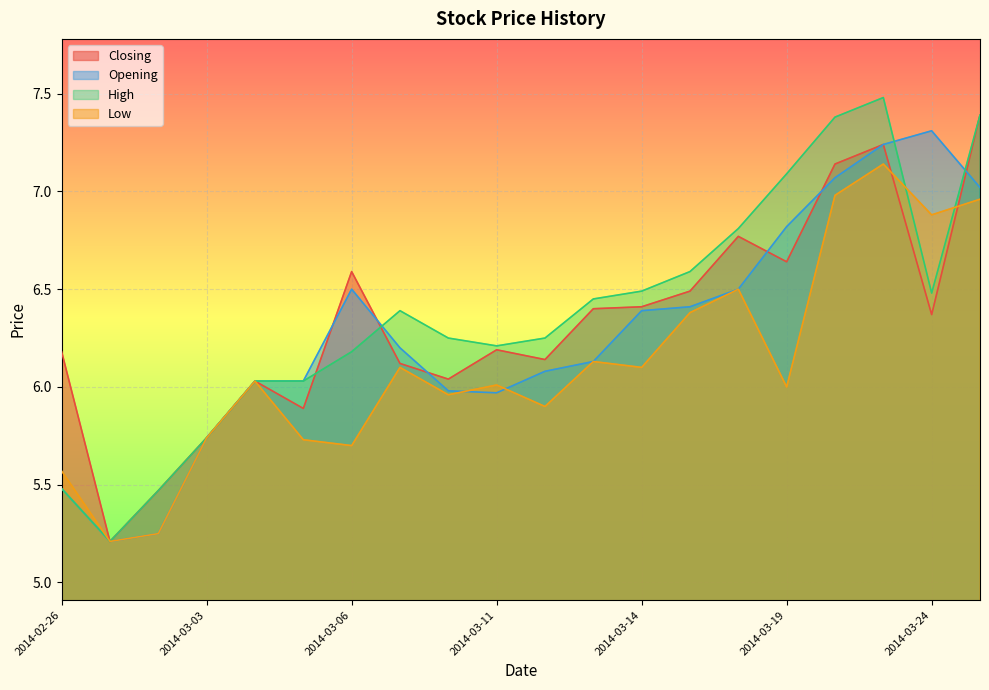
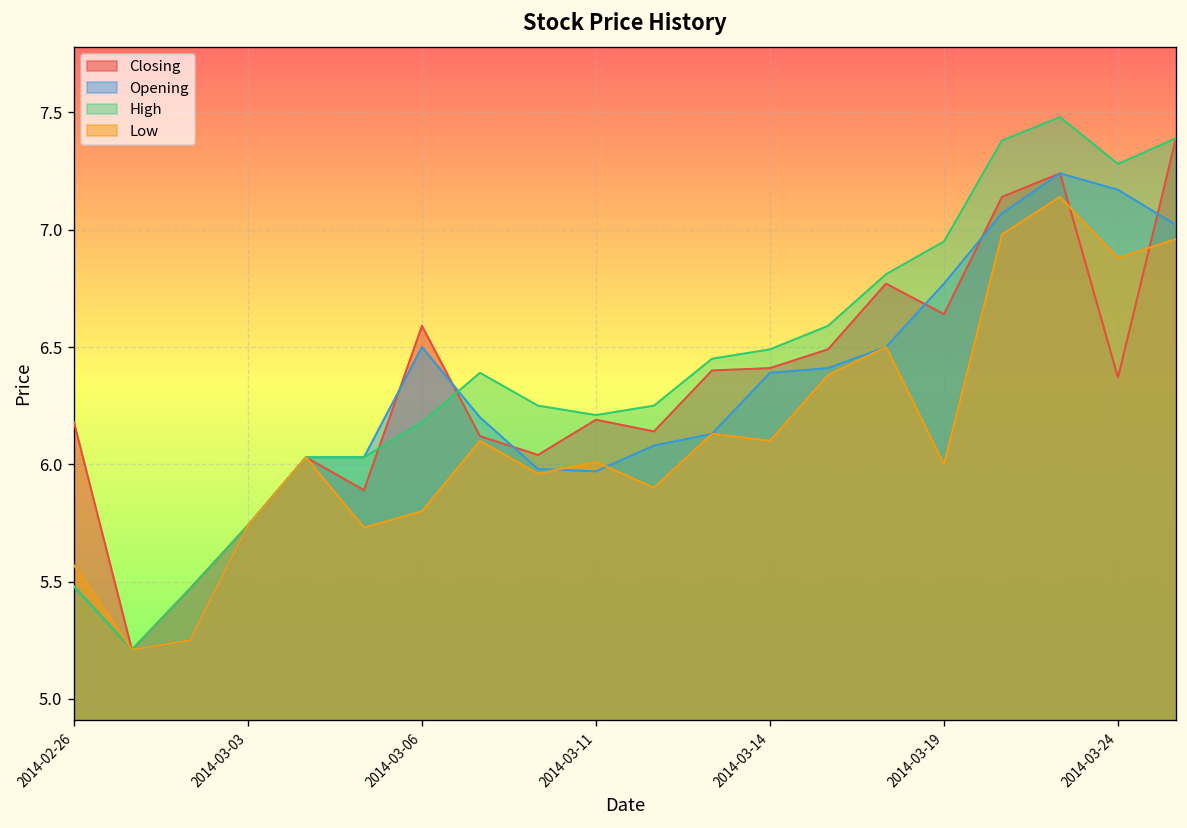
Low, 2014-03-06: 5.7 -> 5.8
Opening, 2014-03-19: 6.82 -> 6.77
High, 2014-03-19: 7.09 -> 6.95
Opening, 2014-03-24: 7.31 -> 7.17
High, 2014-03-24: 6.48 -> 7.28
